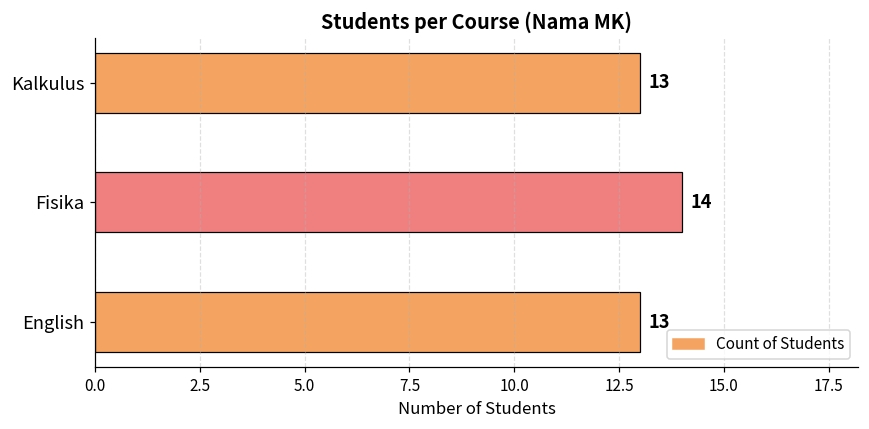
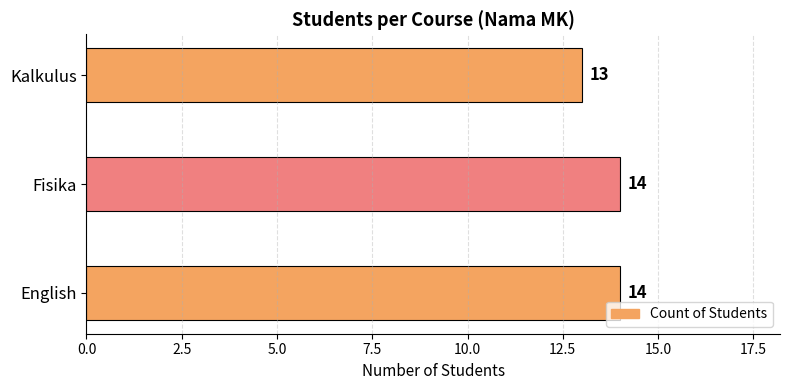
English: 13 -> 14
